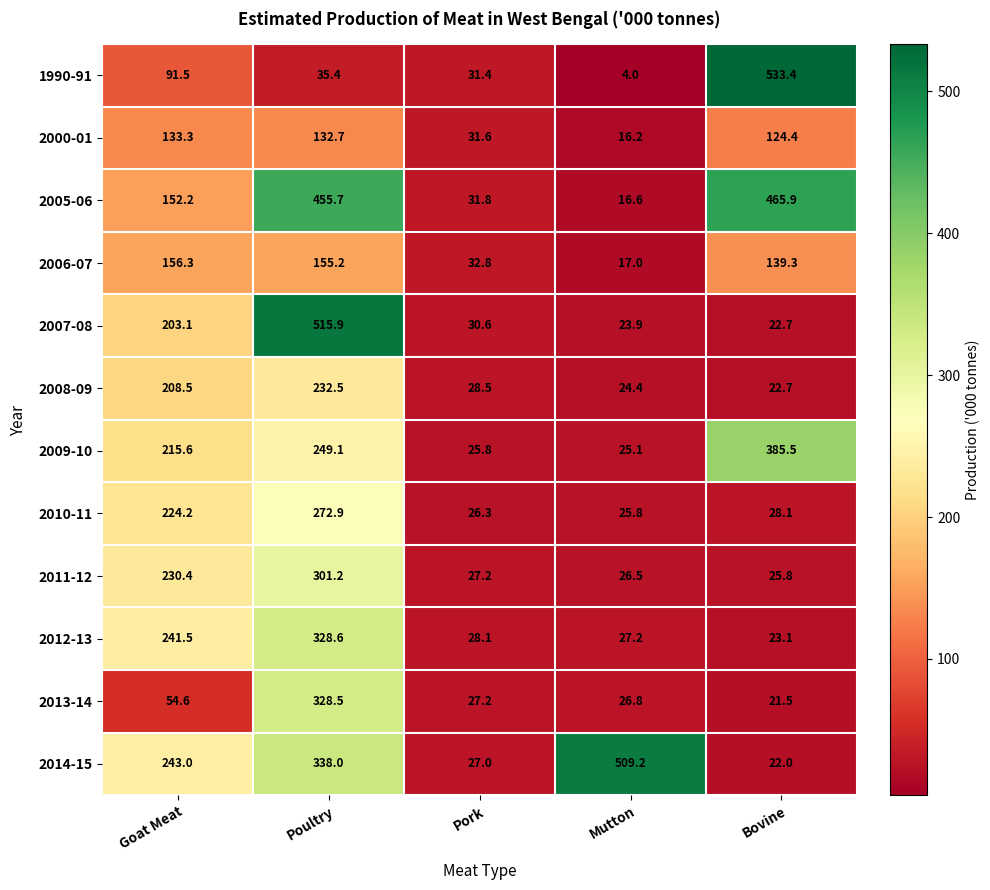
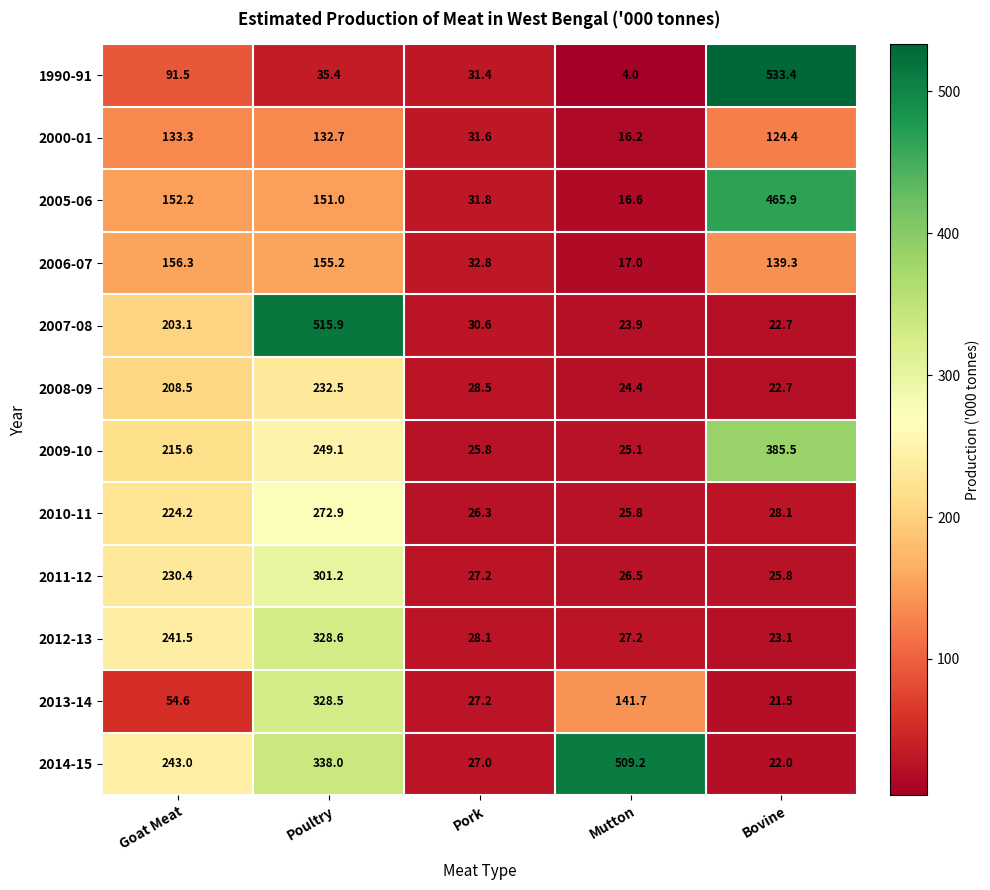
2005-06, Poultry: 455.7 -> 151.0
2013-14, Mutton: 26.8 -> 141.7
